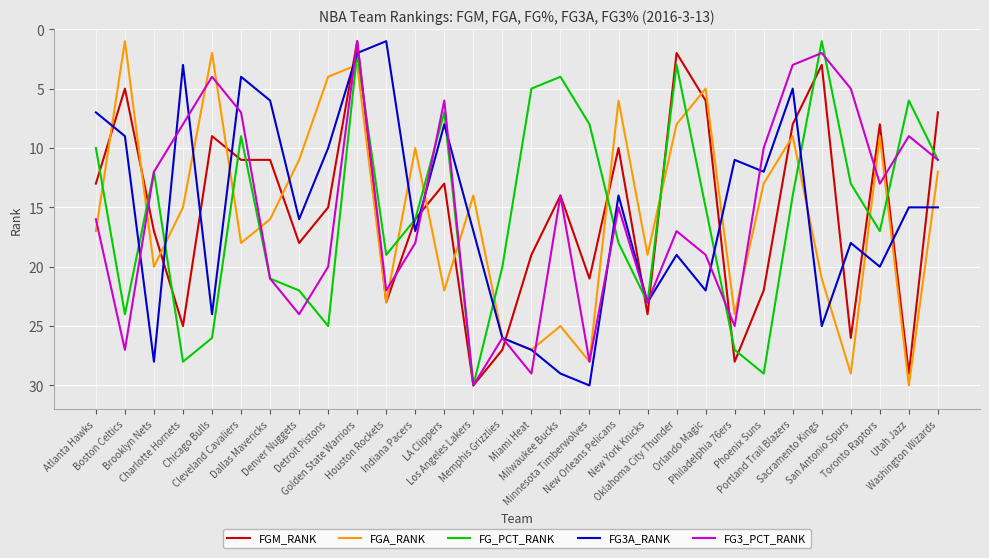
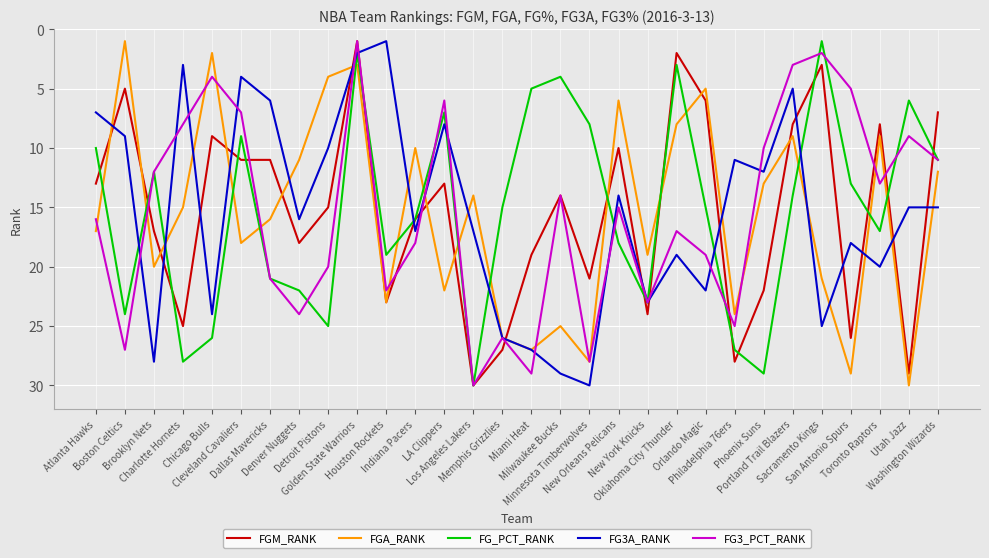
FG_PCT_RANK, Memphis Grizzlies: 20 -> 15
